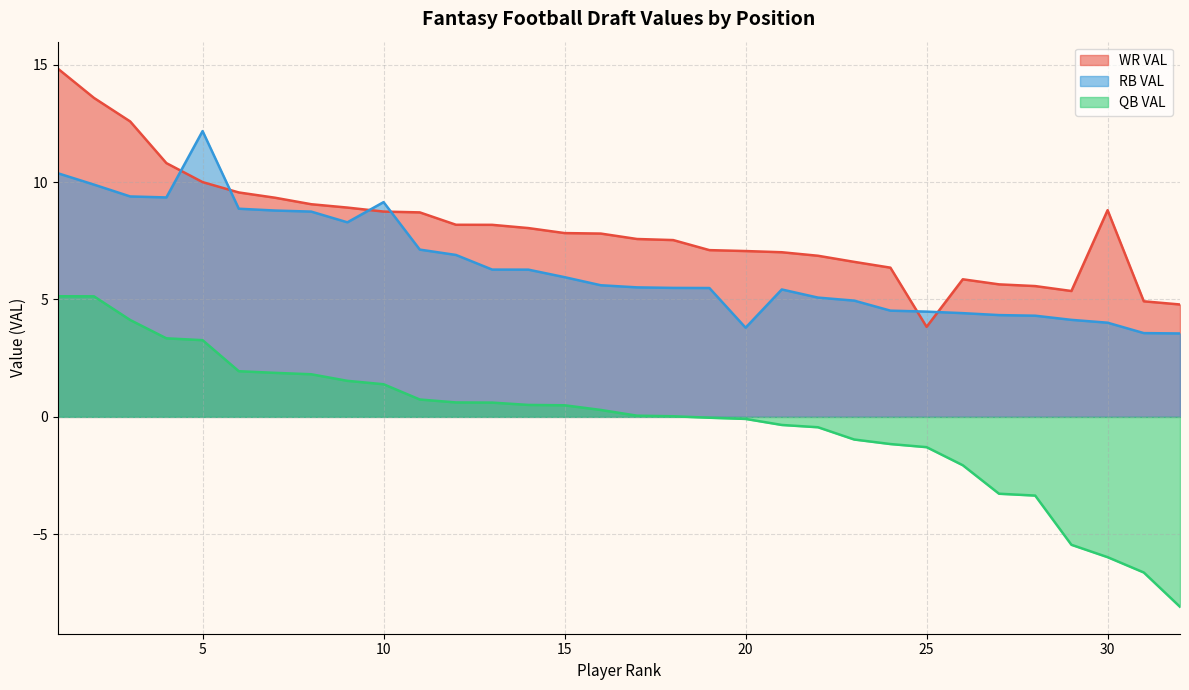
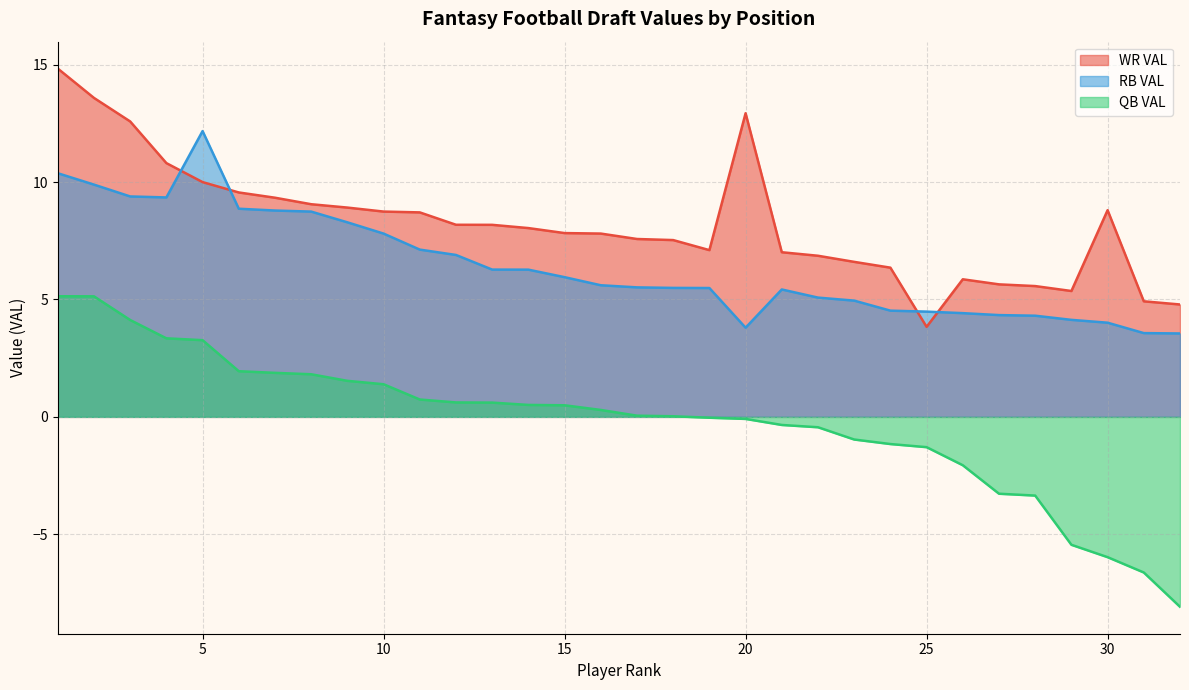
RB VAL, 10: 9.1 -> 7.8
WR VAL, 20: 7.1 -> 12.9
